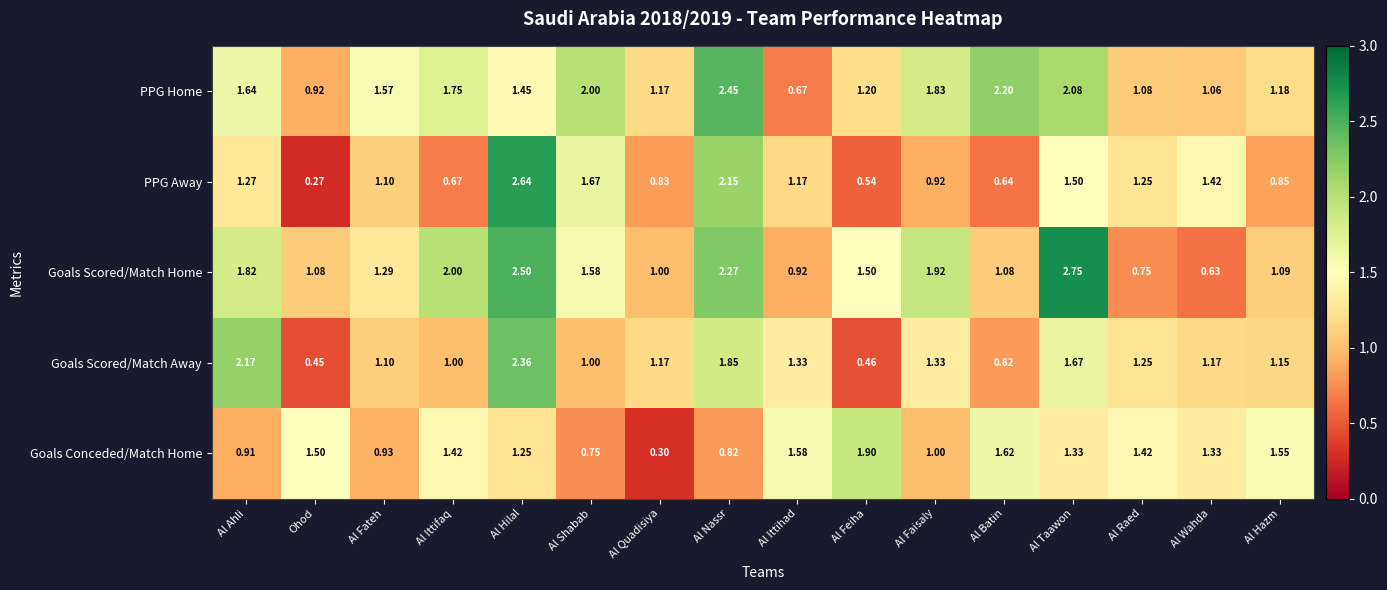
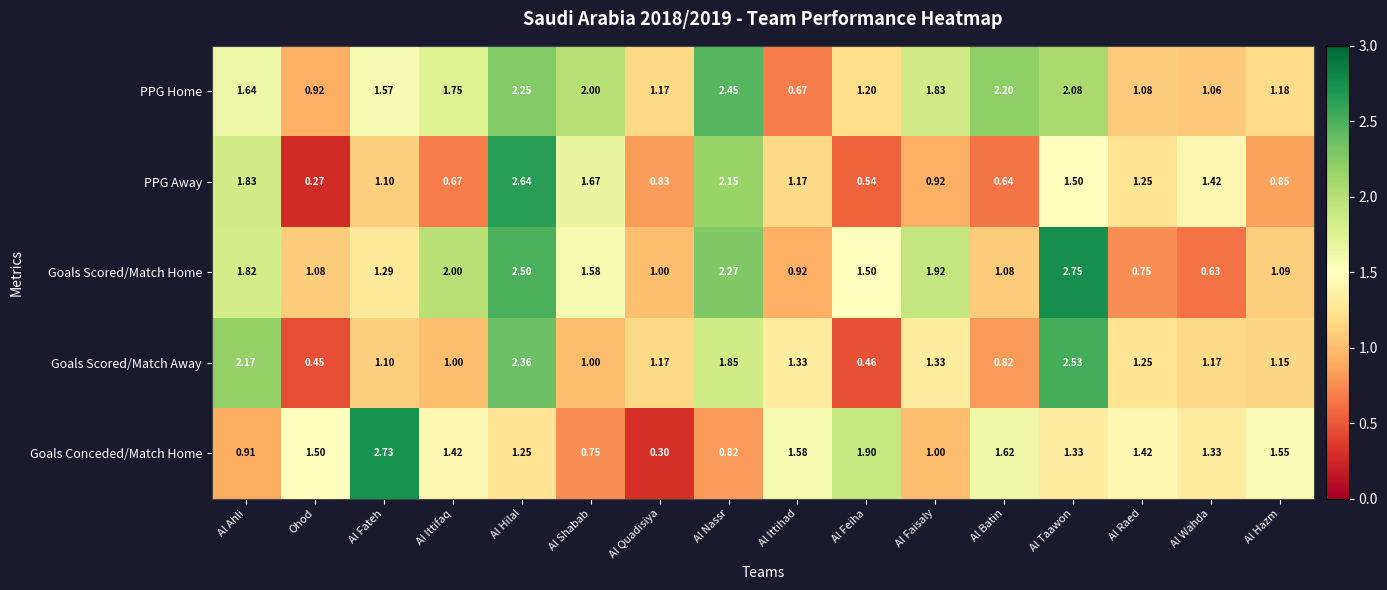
PPG Home, Al Hilal: 1.45 -> 2.25
PPG Away, Al Ahli: 1.27 -> 1.83
Goals Scored/Match Away, Al Taawon: 1.67 -> 2.53
Goals Conceded/Match Home, Al Fateh: 0.93 -> 2.73
